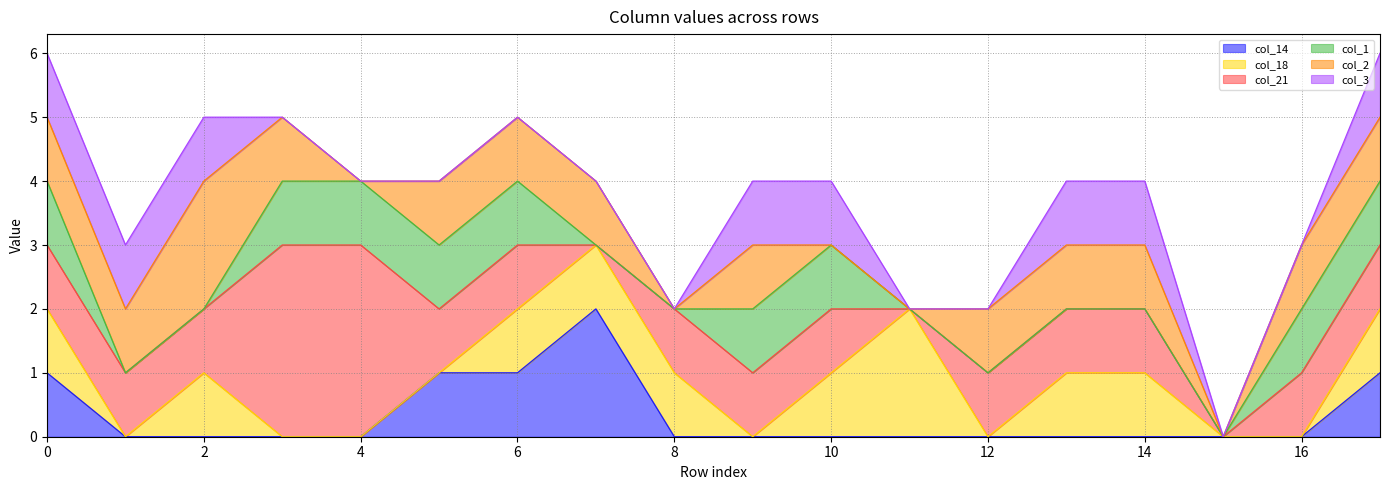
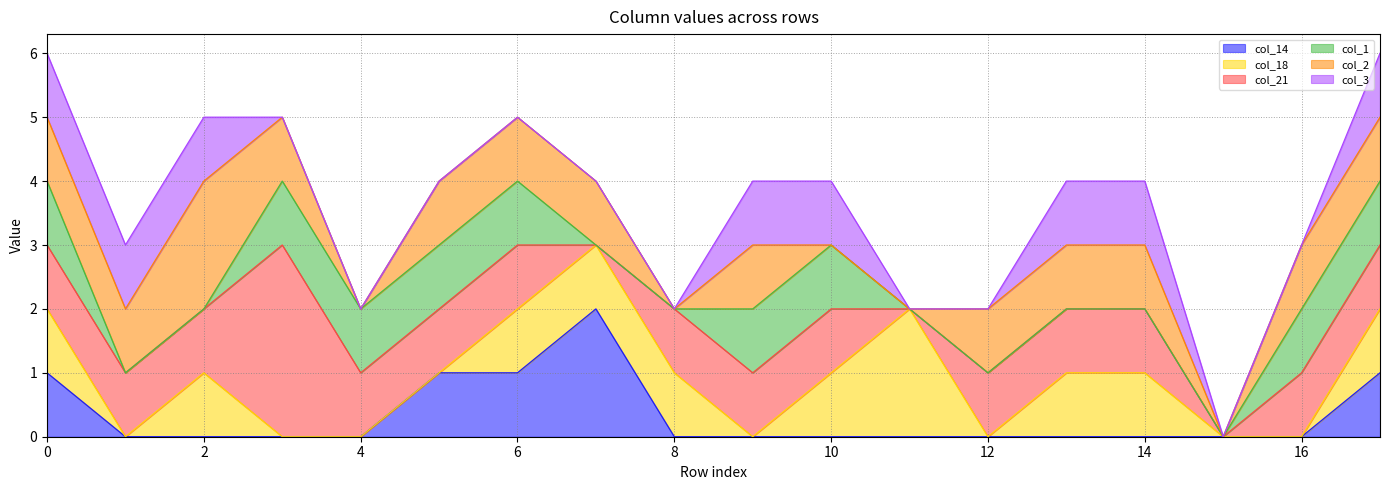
col_21, 4: 3 -> 1
